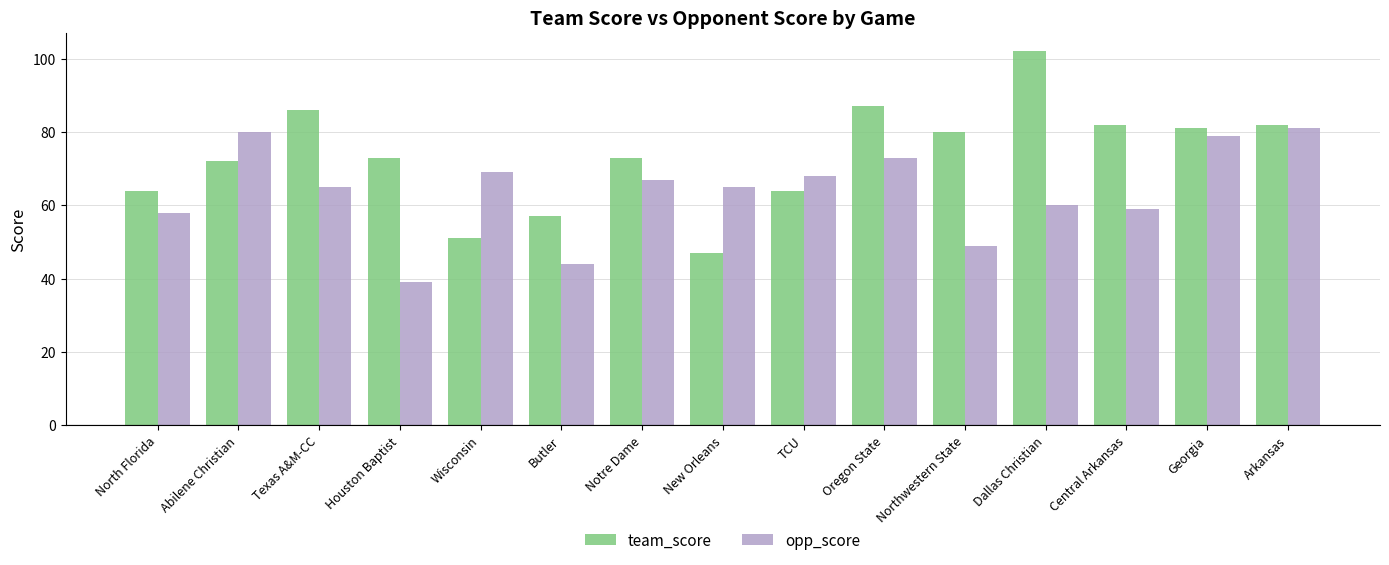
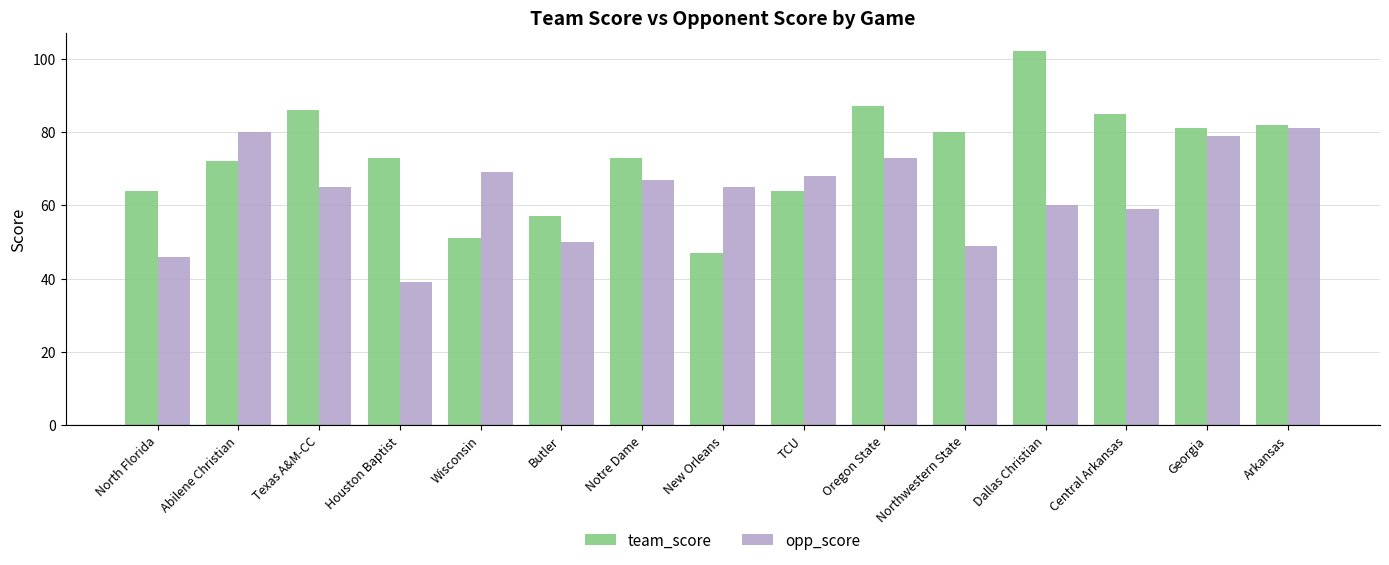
opp_score, North Florida: 58 -> 46
opp_score, Butler: 44 -> 50
team_score, Central Arkansas: 82 -> 85
